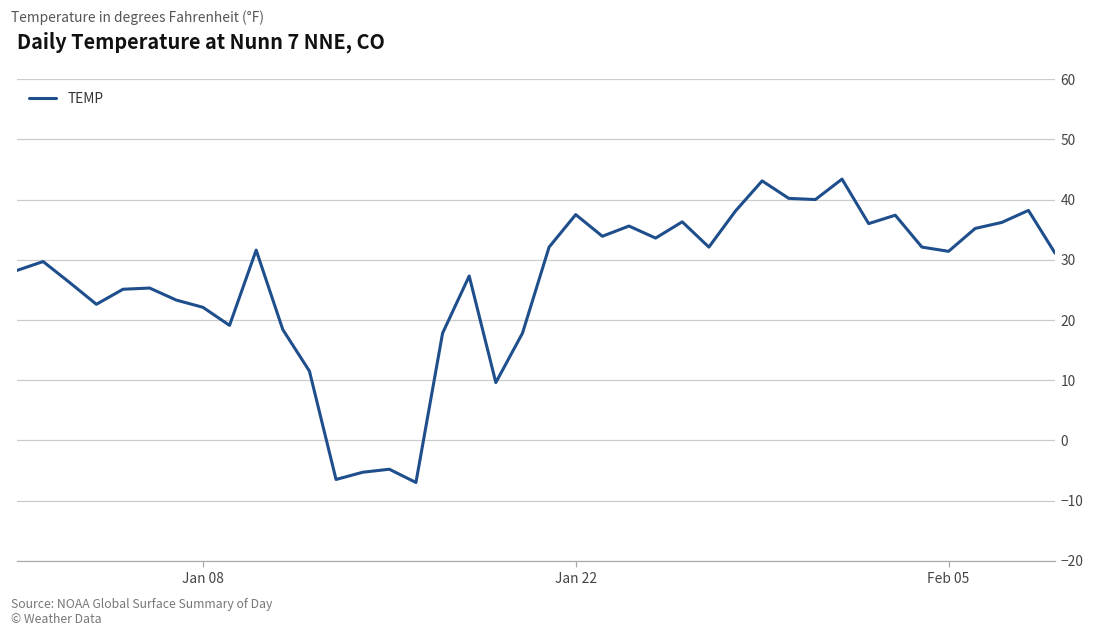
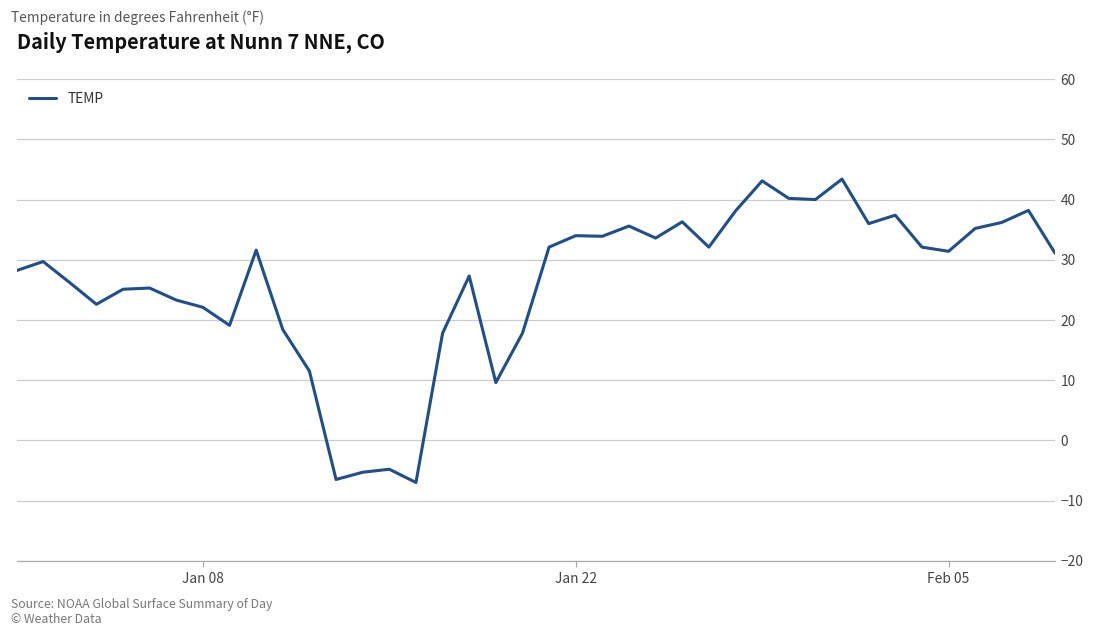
Jan 22: 38 -> 34
